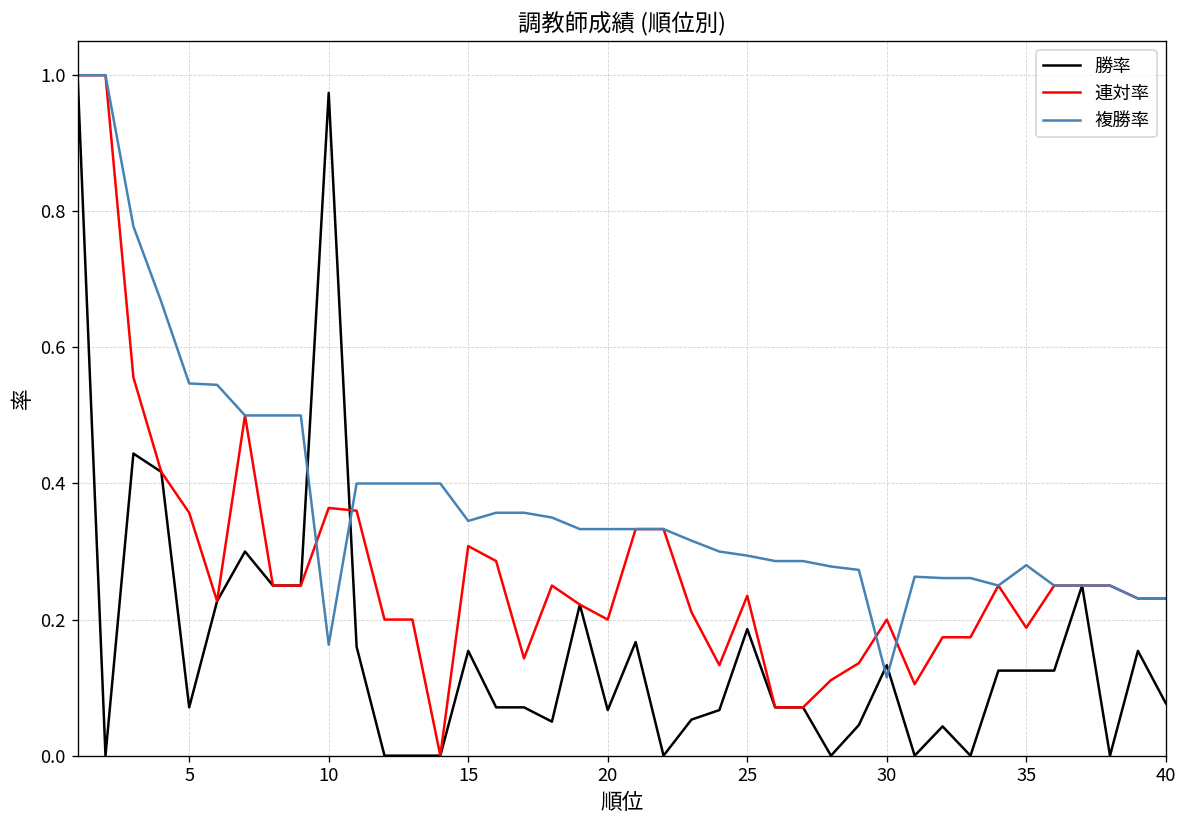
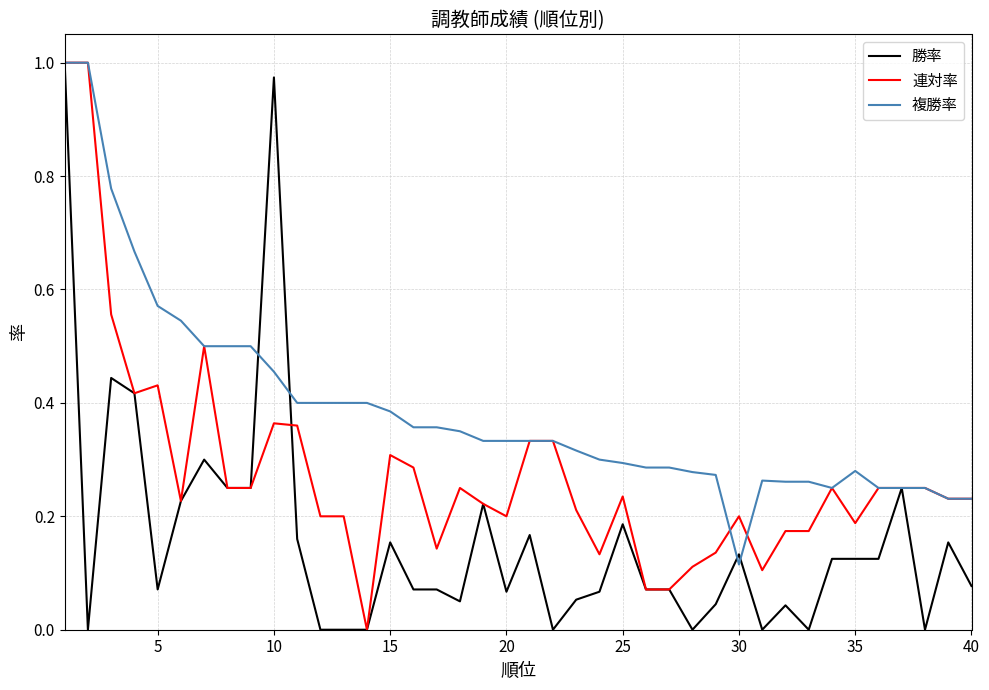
連対率, 5: 0.36 -> 0.43
複勝率, 5: 0.55 -> 0.57
複勝率, 10: 0.16 -> 0.46
複勝率, 15: 0.35 -> 0.39
